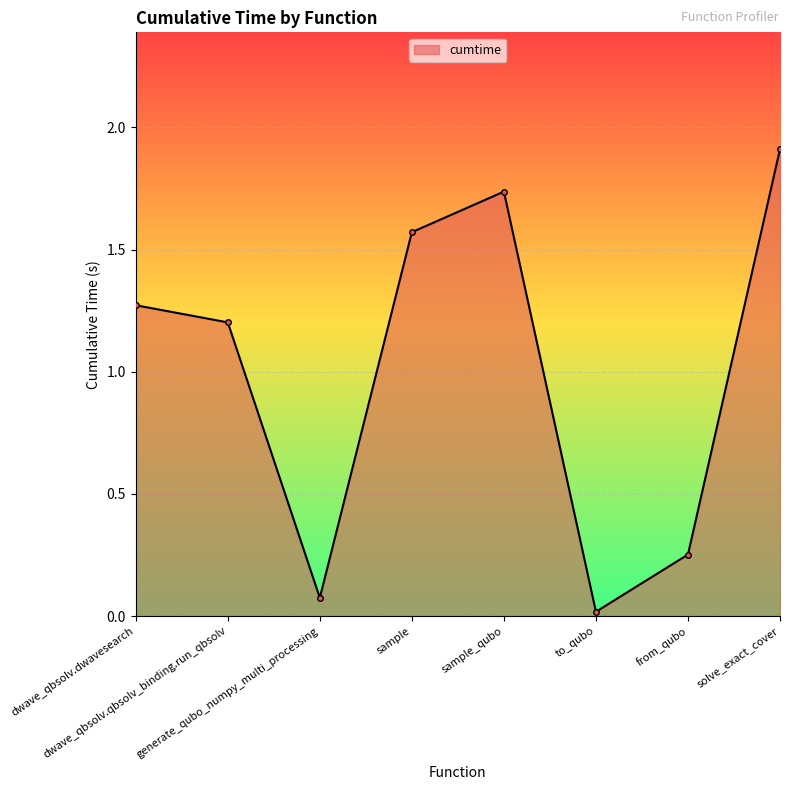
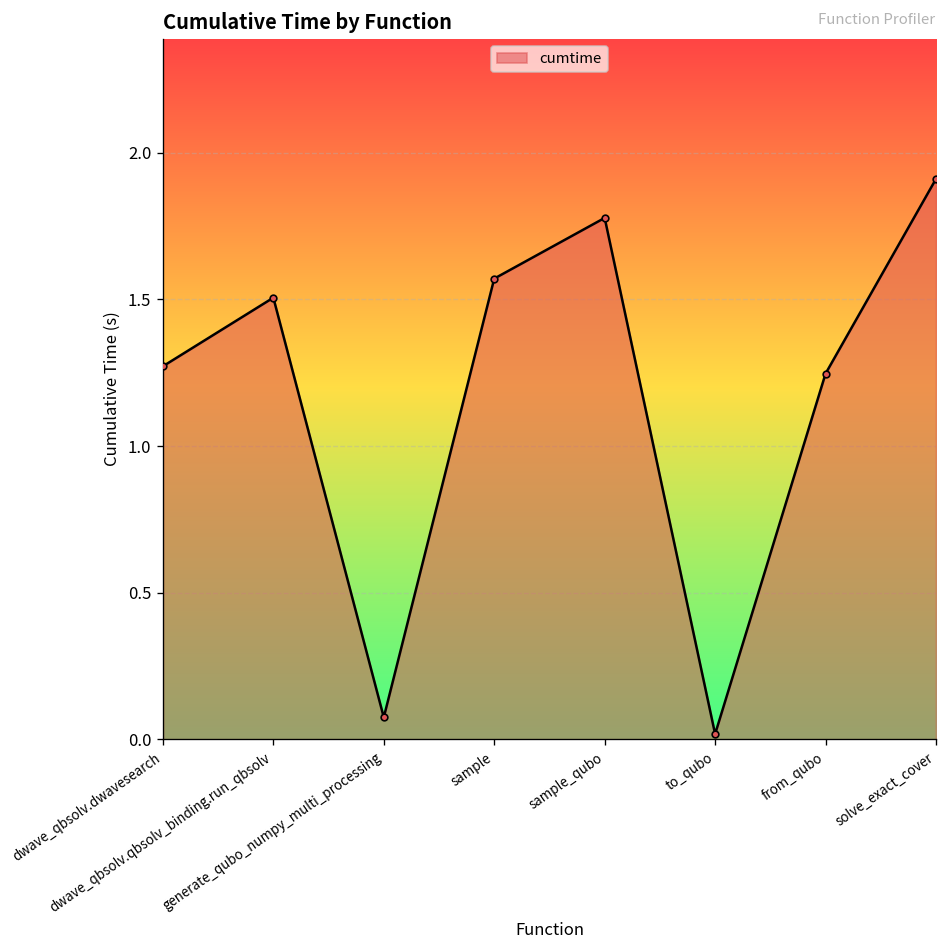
dwave_qbsolv.qbsolv_binding.run_qbsolv: 1.20 -> 1.51
sample_qubo: 1.74 -> 1.78
from_qubo: 0.25 -> 1.25
